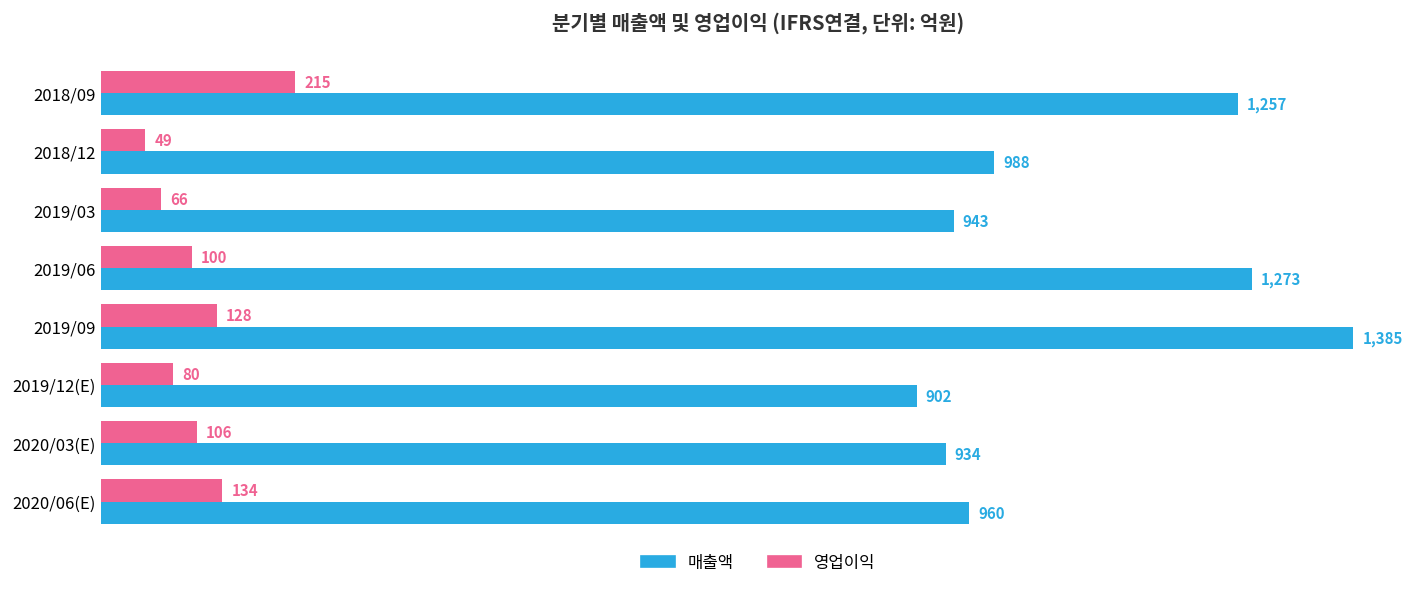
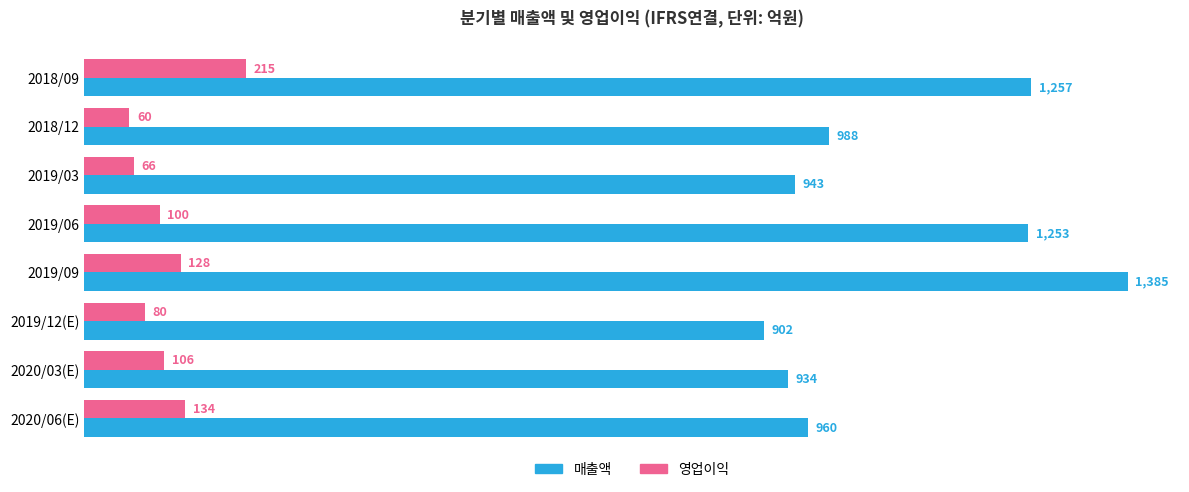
영업이익, 2018/12: 49 -> 60
매출액, 2019/06: 1,273 -> 1,253
